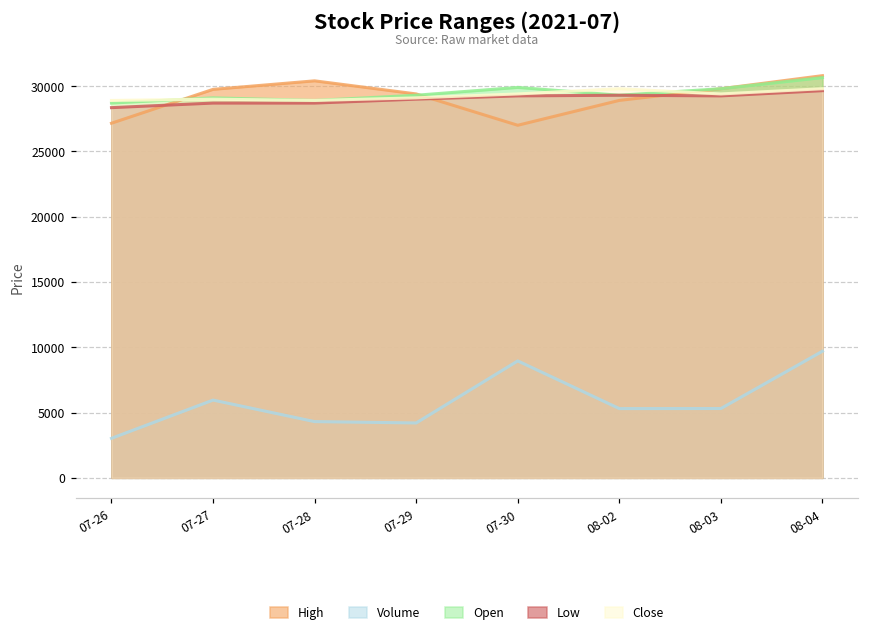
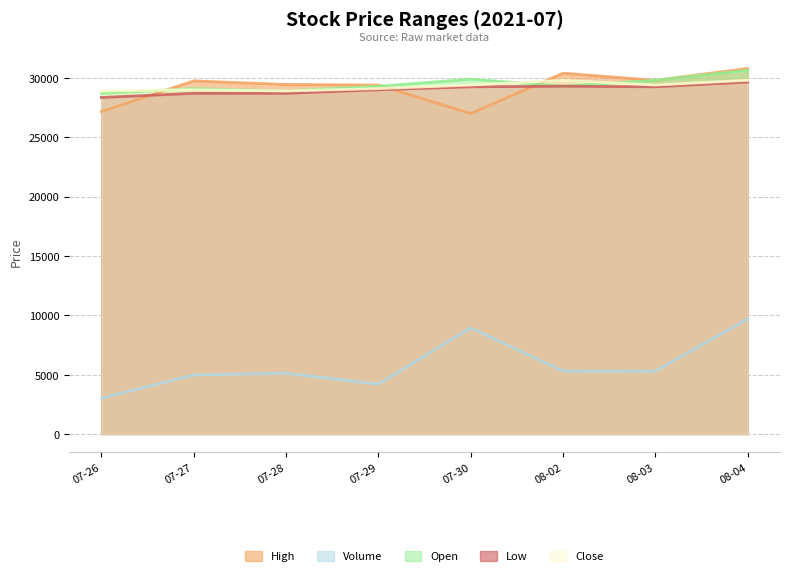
Volume, 07-27: 6000 -> 5000
High, 07-28: 30400 -> 29500
Volume, 07-28: 4300 -> 5100
High, 08-02: 28900 -> 30400
